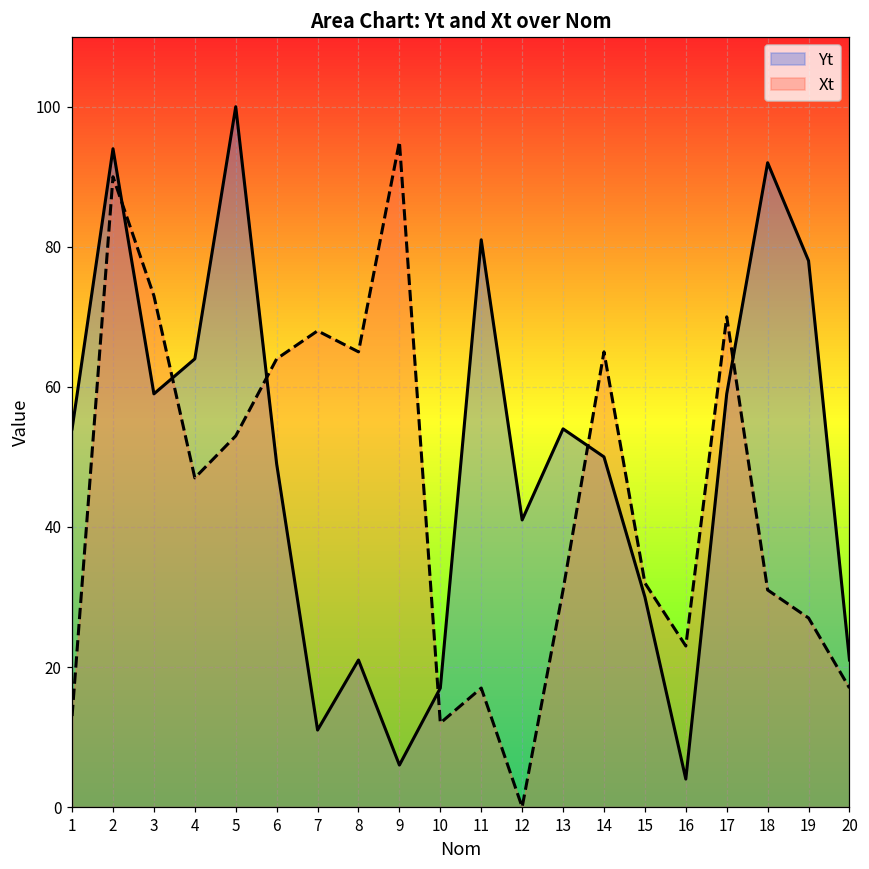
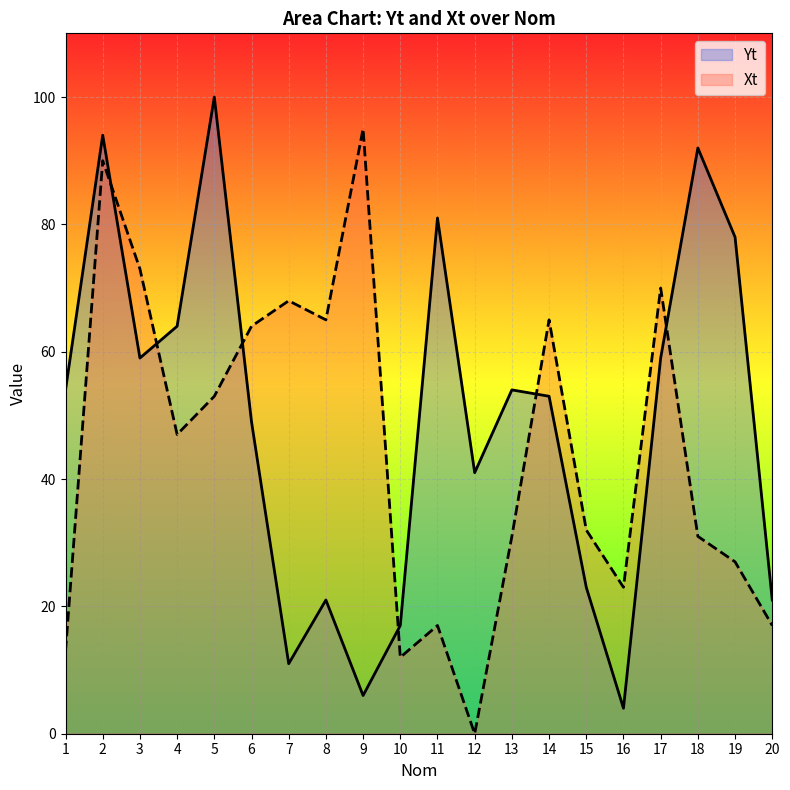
Yt, 14: 50 -> 53
Yt, 15: 30 -> 23
